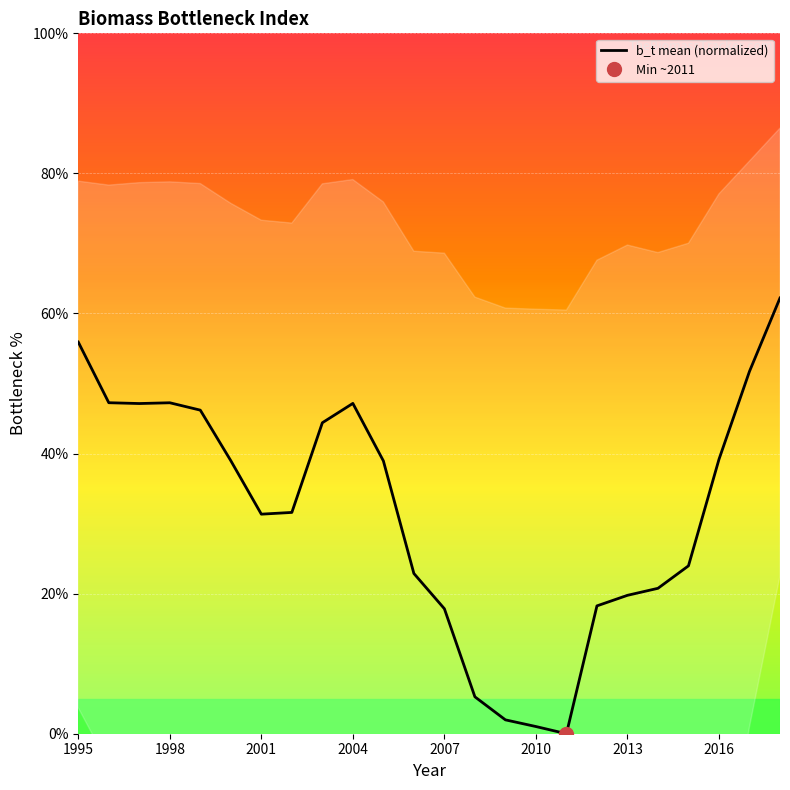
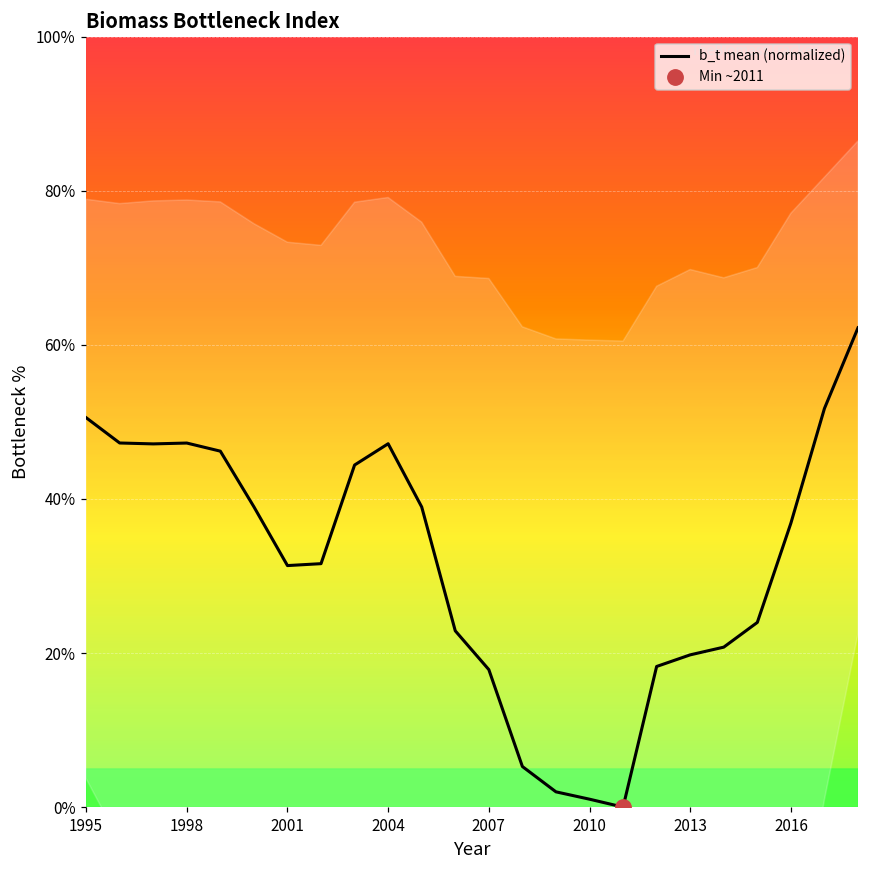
b_t mean (normalized), 1995: 56% -> 51%
b_t mean (normalized), 2016: 39% -> 37%
